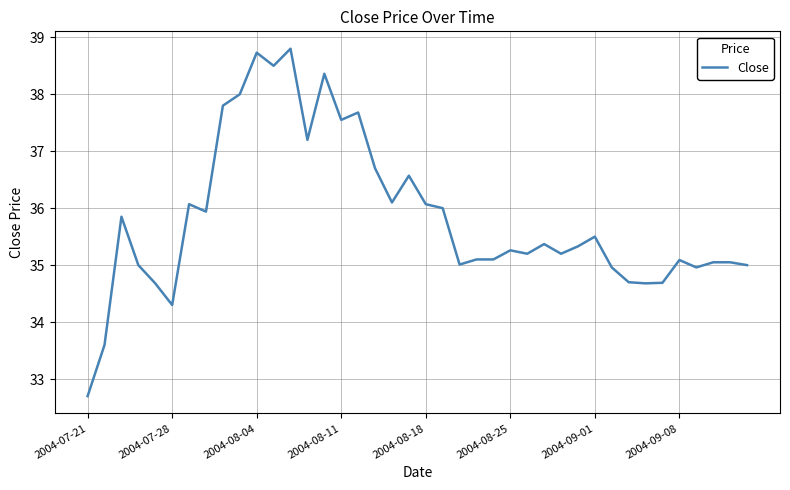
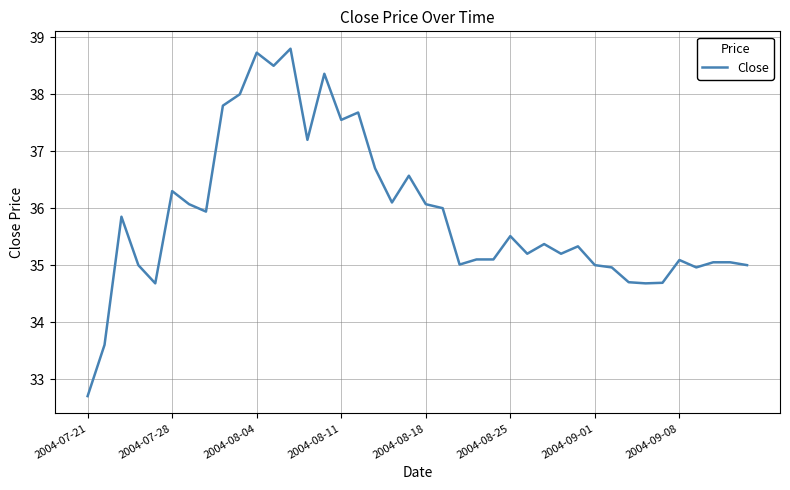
2004-07-28: 34.3 -> 36.3
2004-08-25: 35.3 -> 35.5
2004-09-01: 35.5 -> 35.0
